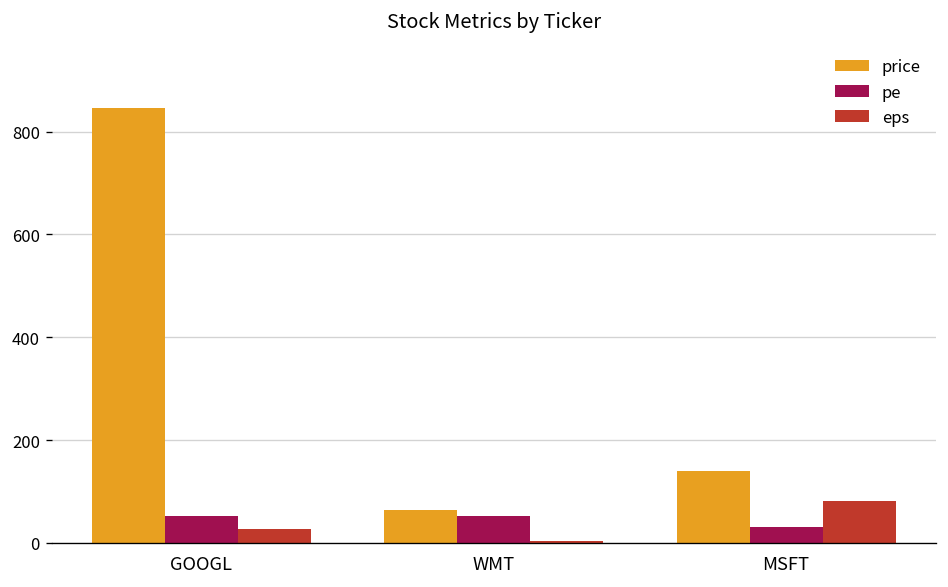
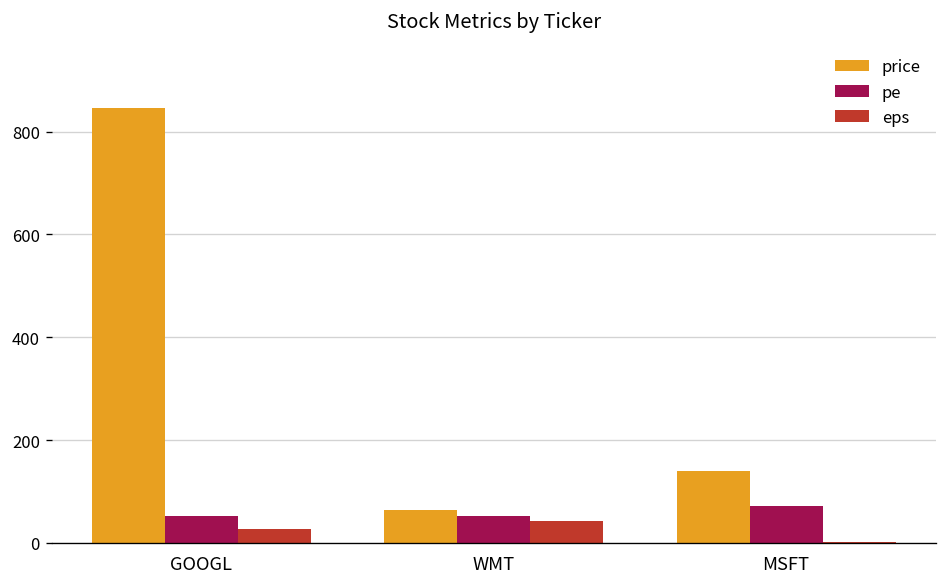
eps, WMT: 0 -> 40
pe, MSFT: 30 -> 70
eps, MSFT: 80 -> 0
